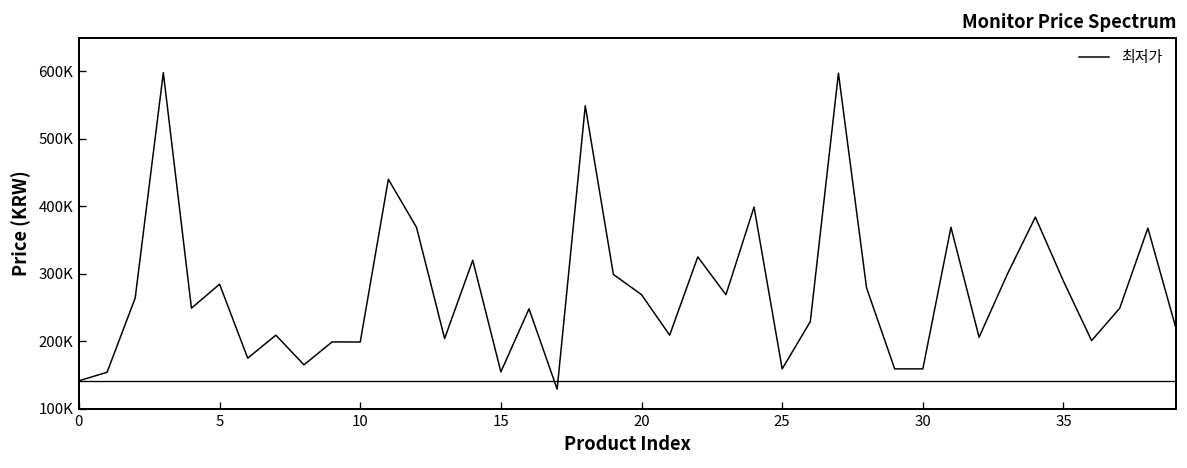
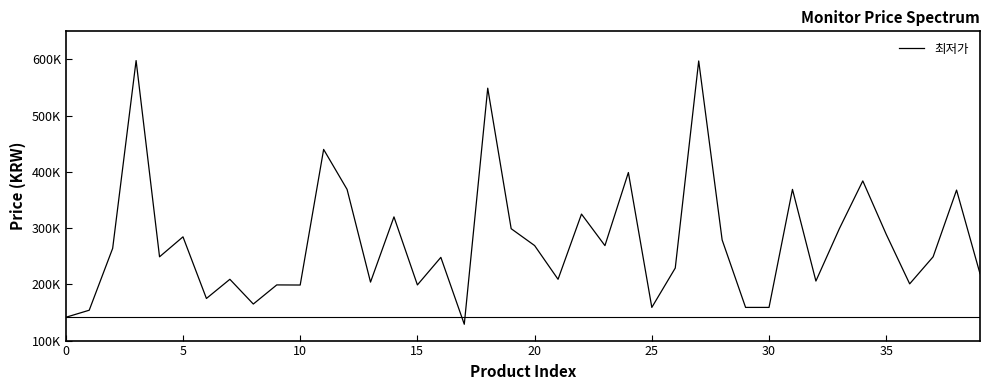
15: 150000 -> 200000
